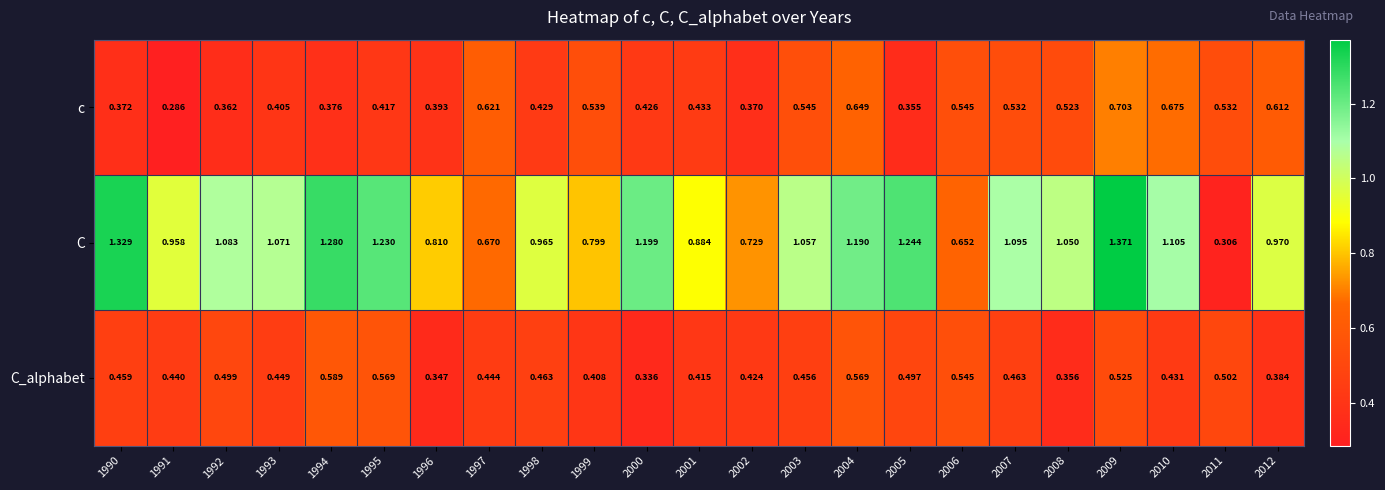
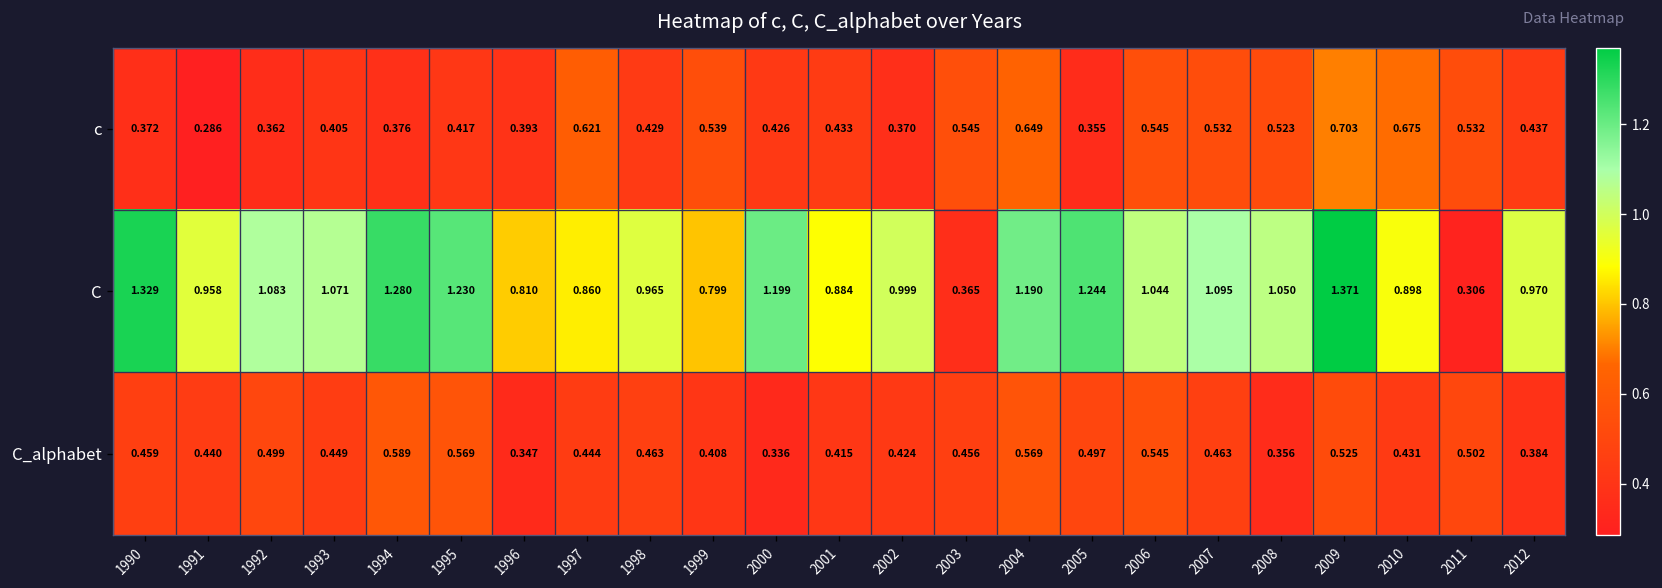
c, 2012: 0.612 -> 0.437
C, 1997: 0.670 -> 0.860
C, 2002: 0.729 -> 0.999
C, 2003: 1.057 -> 0.365
C, 2006: 0.652 -> 1.044
C, 2010: 1.105 -> 0.898
